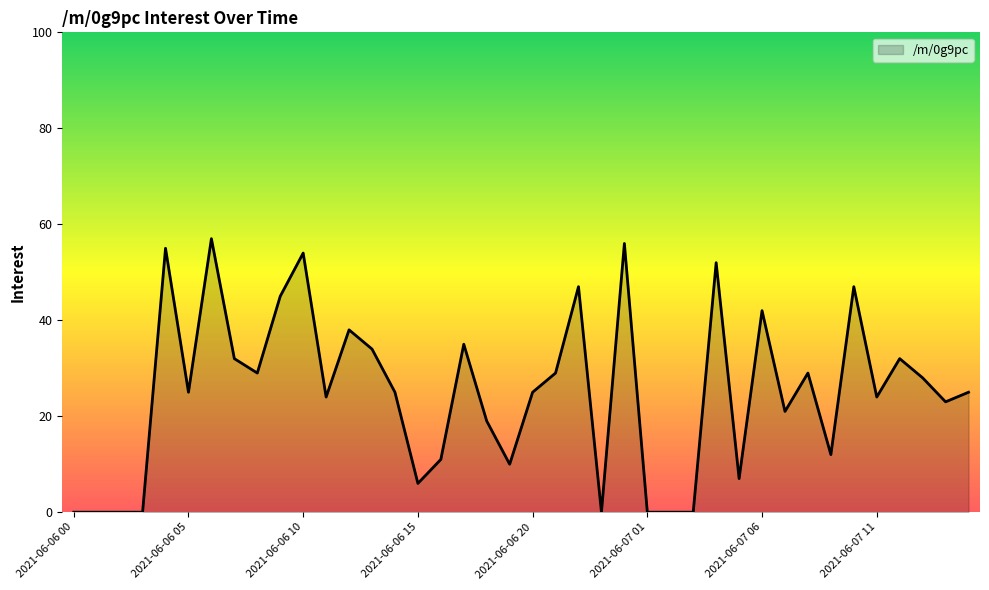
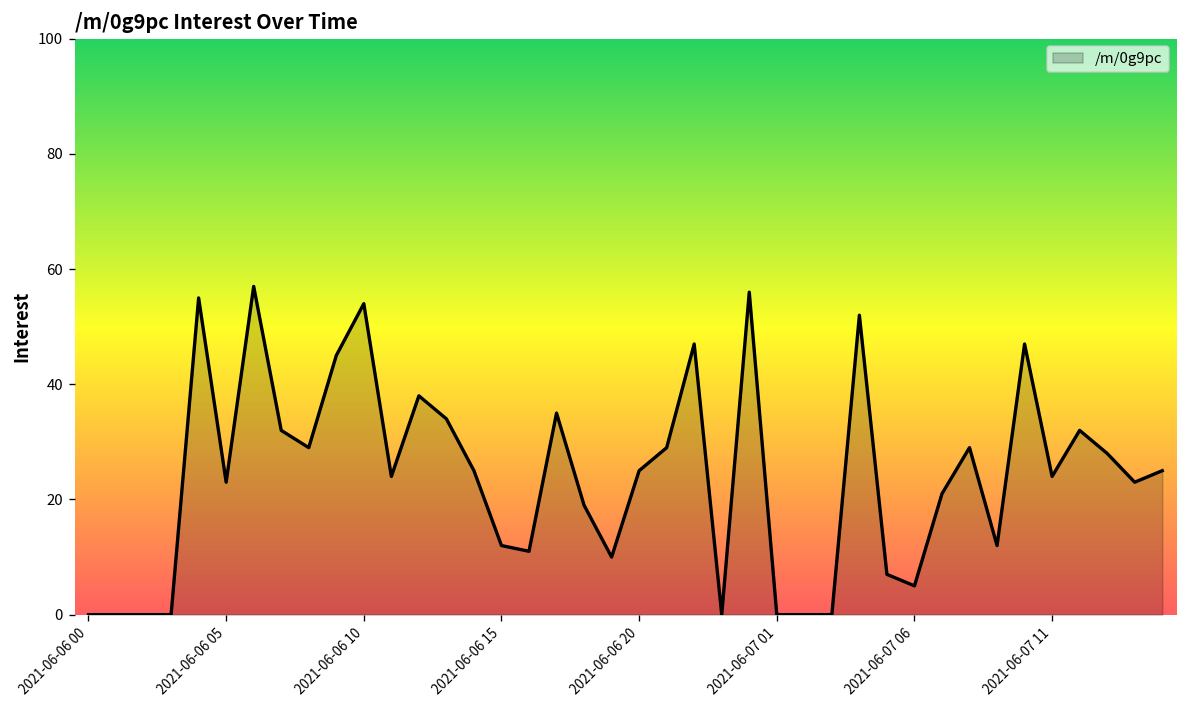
2021-06-06 05: 25 -> 23
2021-06-06 15: 6 -> 12
2021-06-07 06: 42 -> 5
